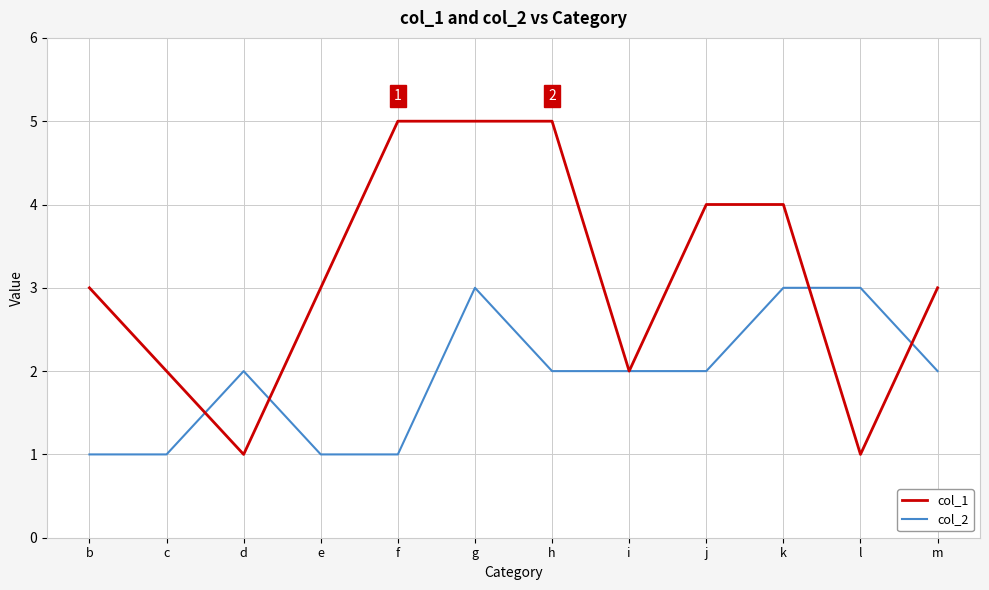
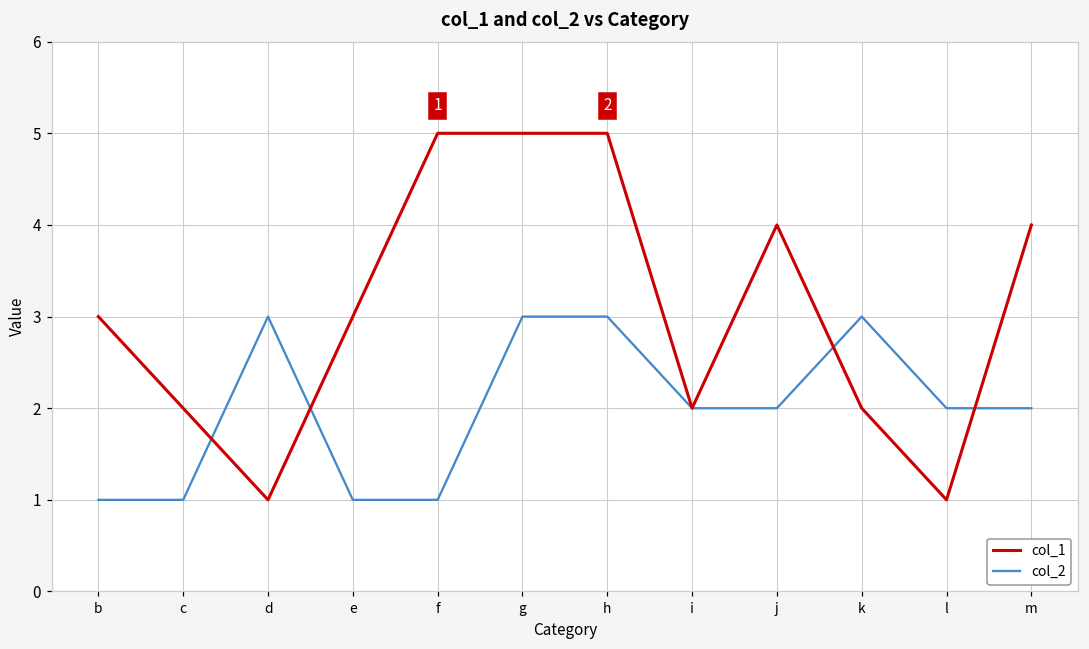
col_2, d: 2 -> 3
col_2, h: 2 -> 3
col_1, k: 4 -> 2
col_2, l: 3 -> 2
col_1, m: 3 -> 4
